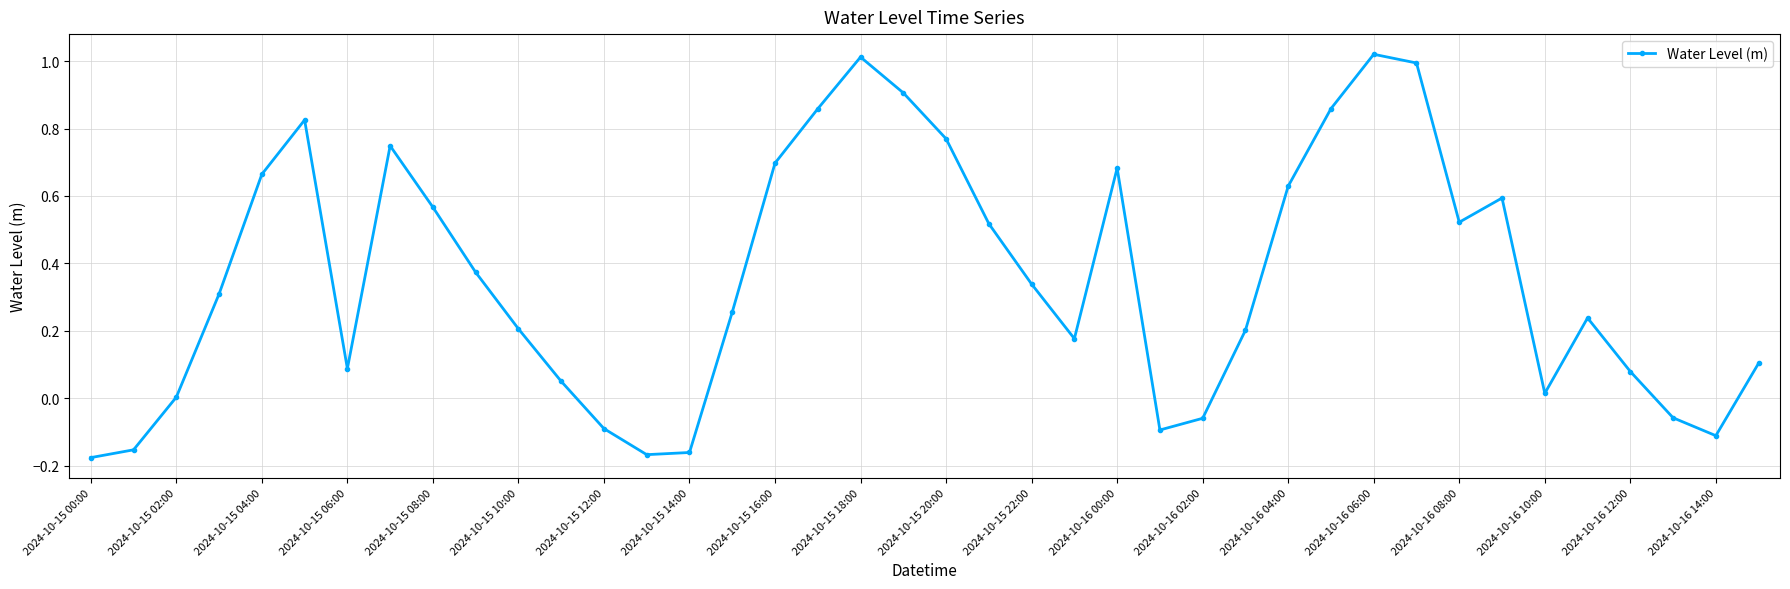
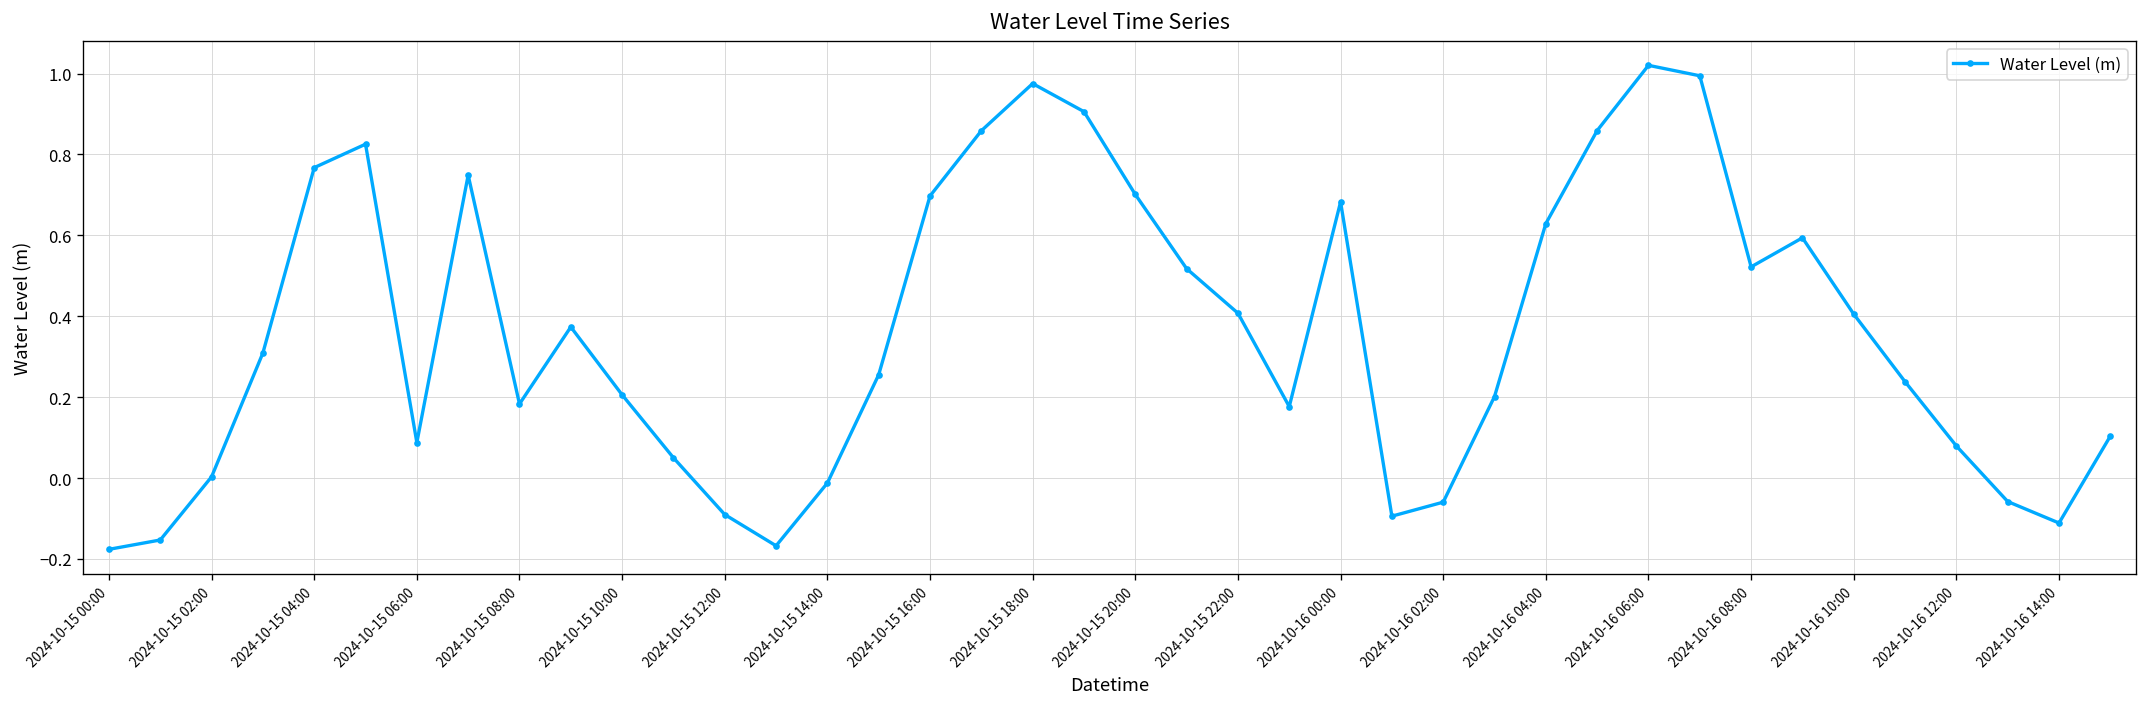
2024-10-15 04:00: 0.66 -> 0.77
2024-10-15 08:00: 0.57 -> 0.18
2024-10-15 14:00: -0.16 -> -0.01
2024-10-15 18:00: 1.01 -> 0.98
2024-10-15 20:00: 0.77 -> 0.70
2024-10-15 22:00: 0.34 -> 0.41
2024-10-16 10:00: 0.01 -> 0.41
